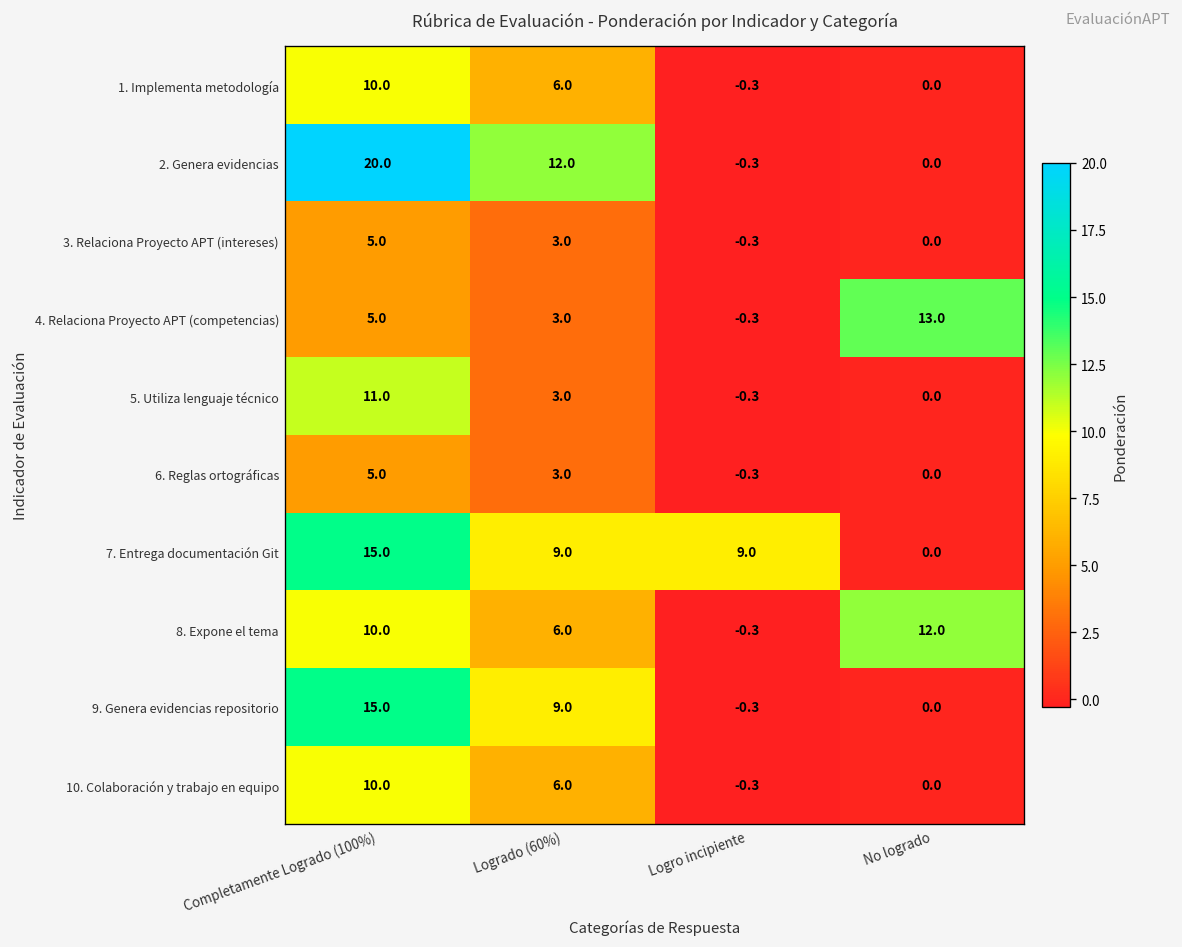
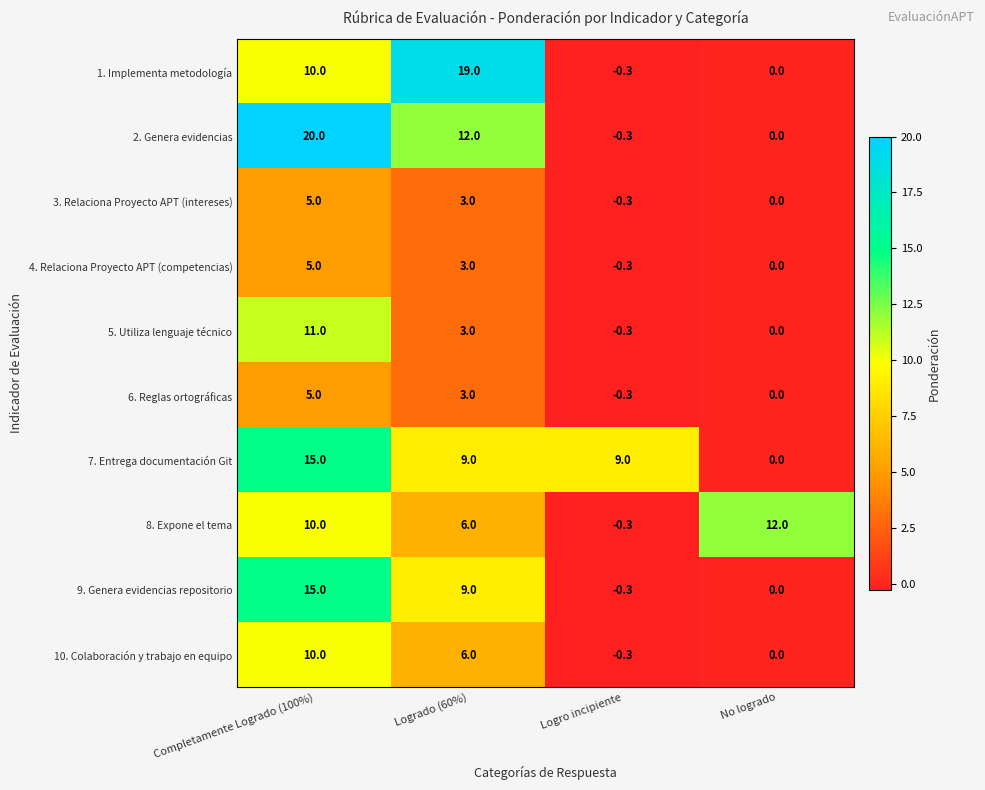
1. Implementa metodología, Logrado (60%): 6.0 -> 19.0
4. Relaciona Proyecto APT (competencias), No logrado: 13.0 -> 0.0
